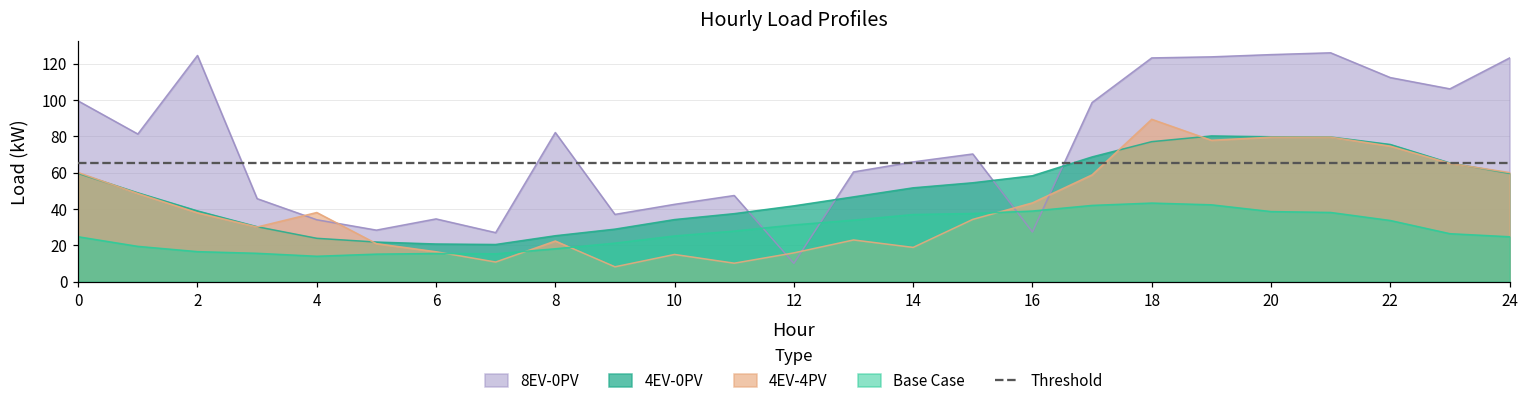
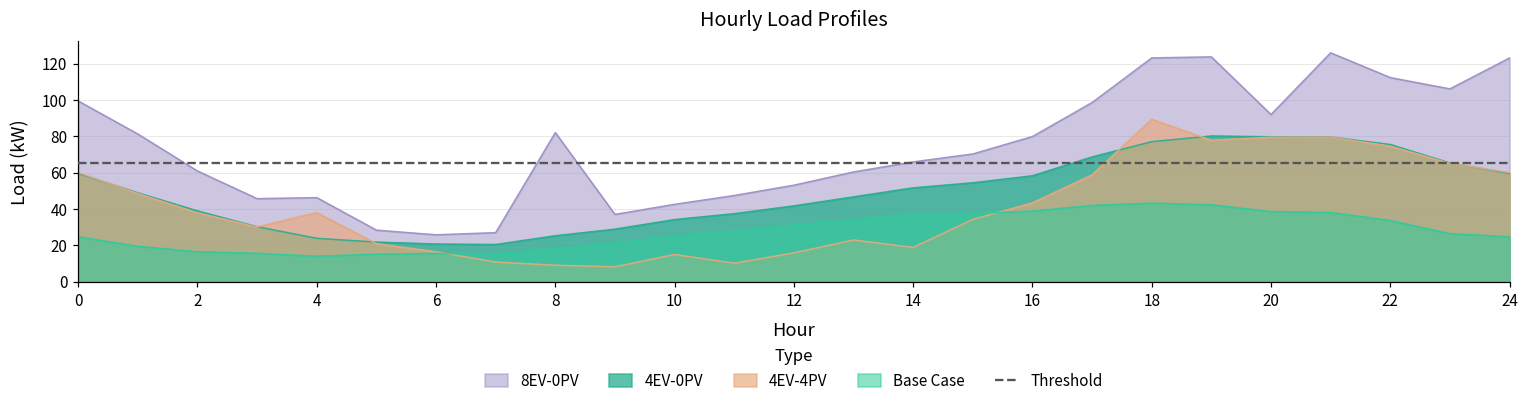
8EV-0PV, 2: 124 -> 61
8EV-0PV, 4: 34 -> 46
8EV-0PV, 6: 34 -> 26
4EV-4PV, 8: 22 -> 9
8EV-0PV, 12: 10 -> 53
8EV-0PV, 16: 27 -> 80
8EV-0PV, 20: 125 -> 92
